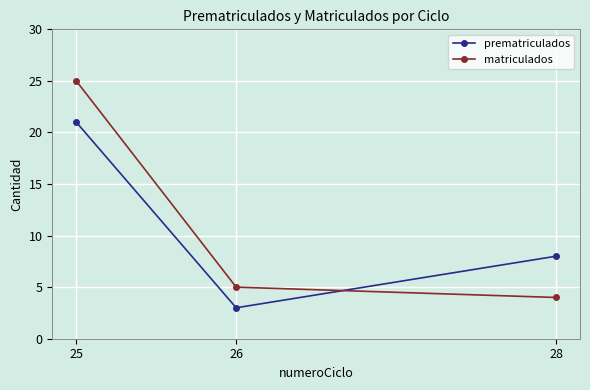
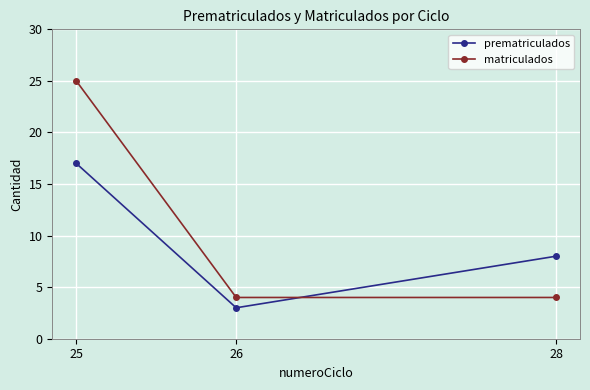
prematriculados, 25: 21 -> 17
matriculados, 26: 5 -> 4
